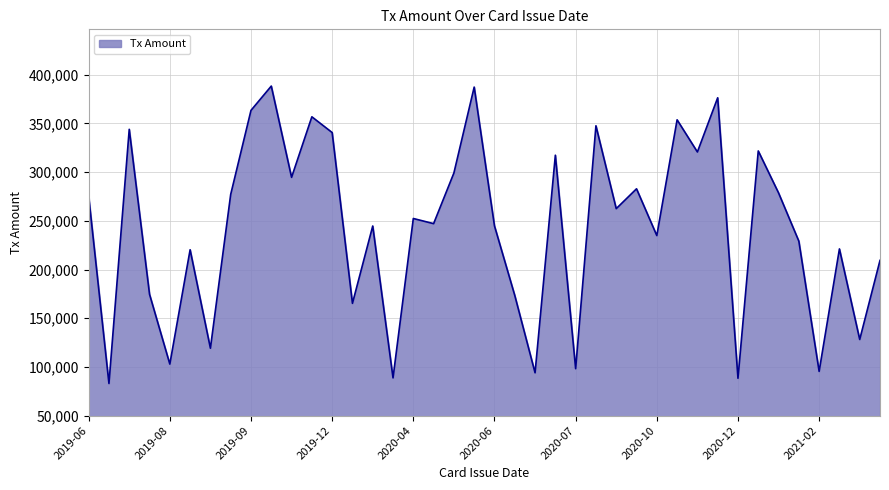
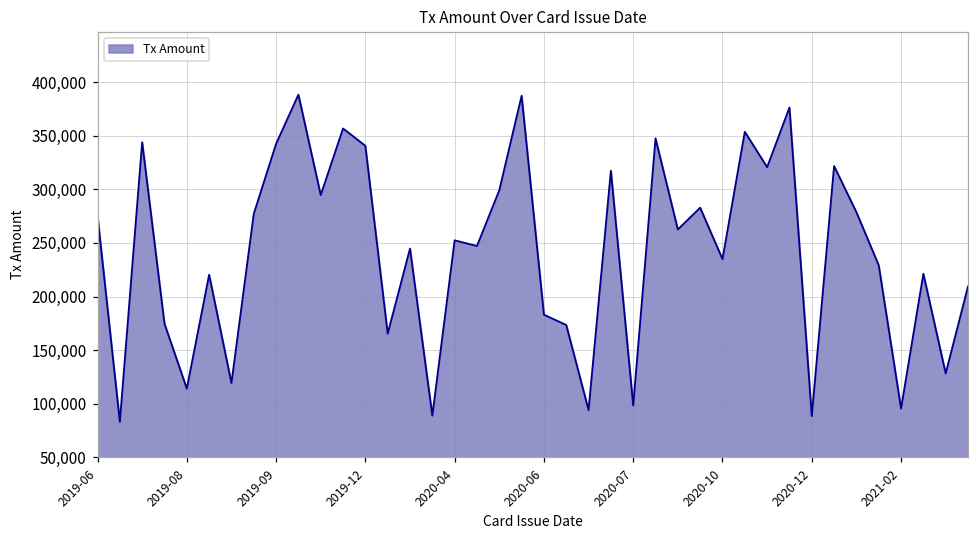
2019-08: 100,000 -> 110,000
2019-09: 360,000 -> 340,000
2020-06: 240,000 -> 180,000
